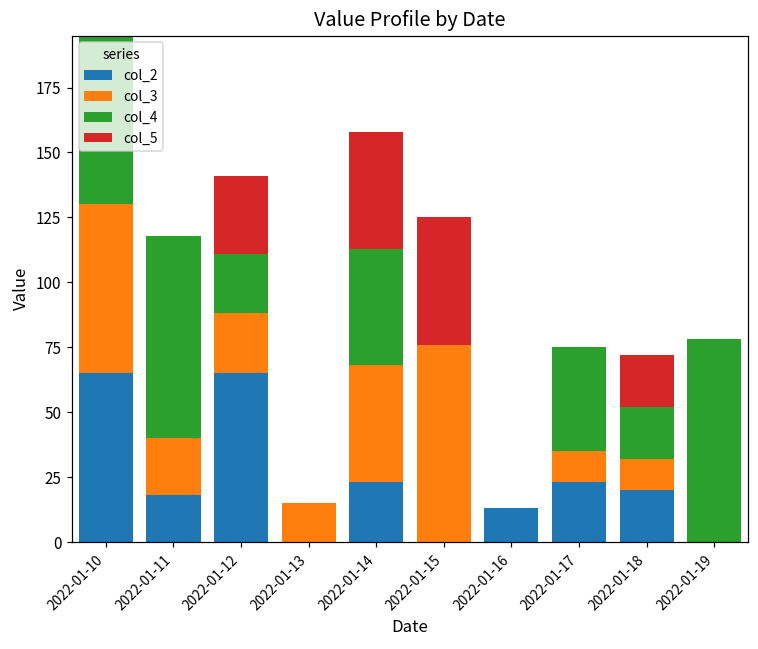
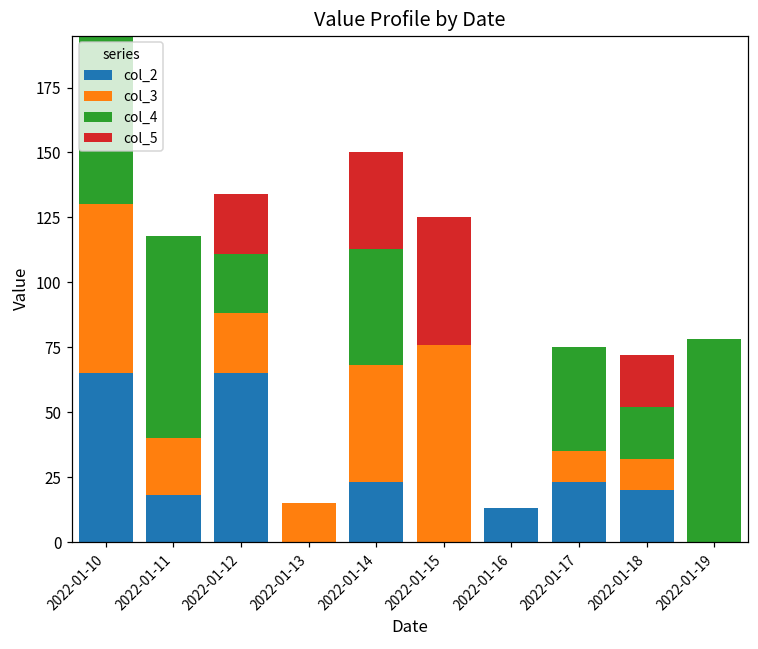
col_5, 2022-01-12: 30 -> 23
col_5, 2022-01-14: 45 -> 37
